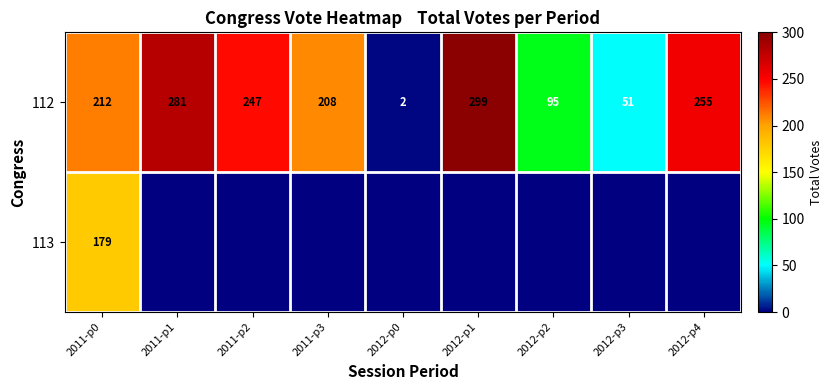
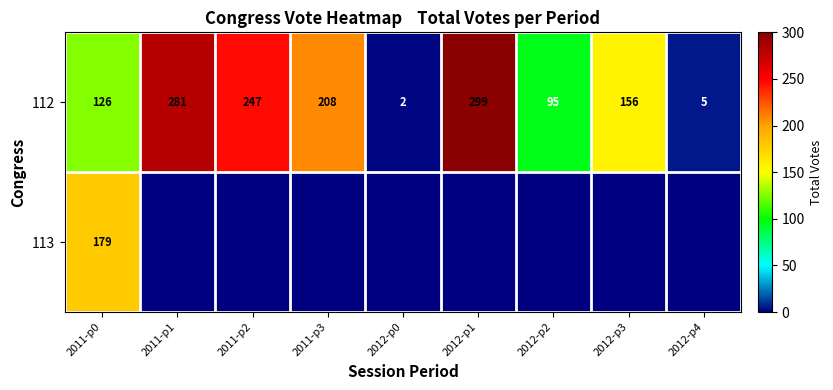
112, 2011-p0: 212 -> 126
112, 2012-p3: 51 -> 156
112, 2012-p4: 255 -> 5
